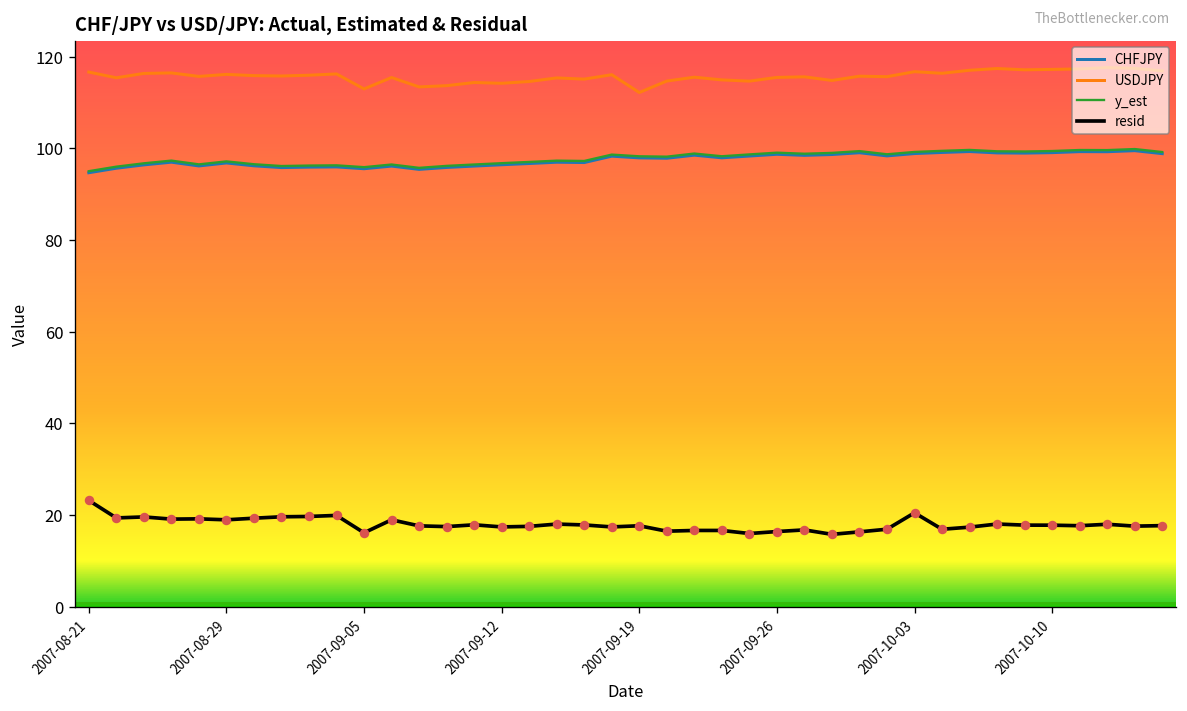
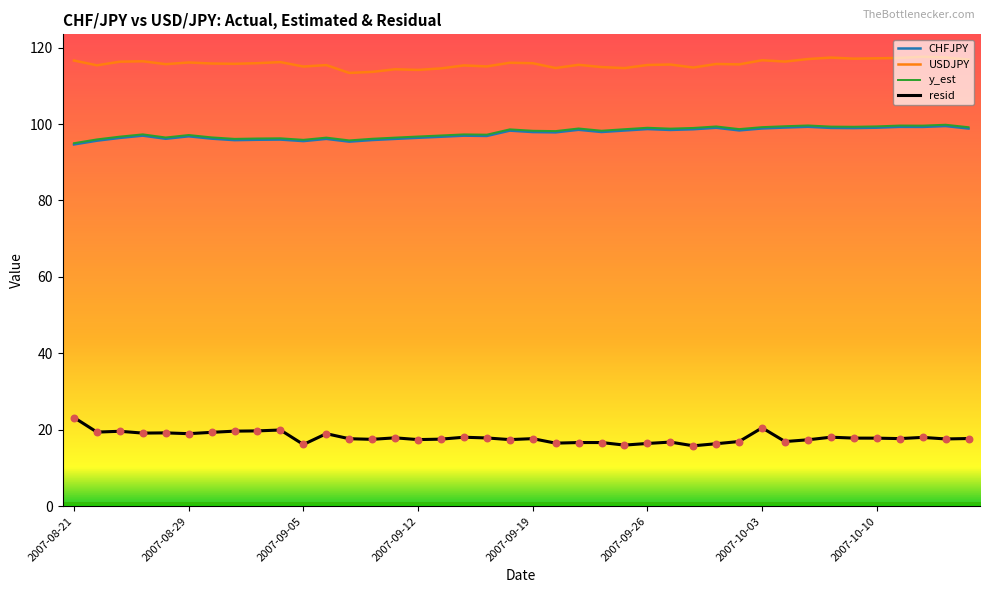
USDJPY, 2007-09-05: 113 -> 115
USDJPY, 2007-09-19: 112 -> 116
